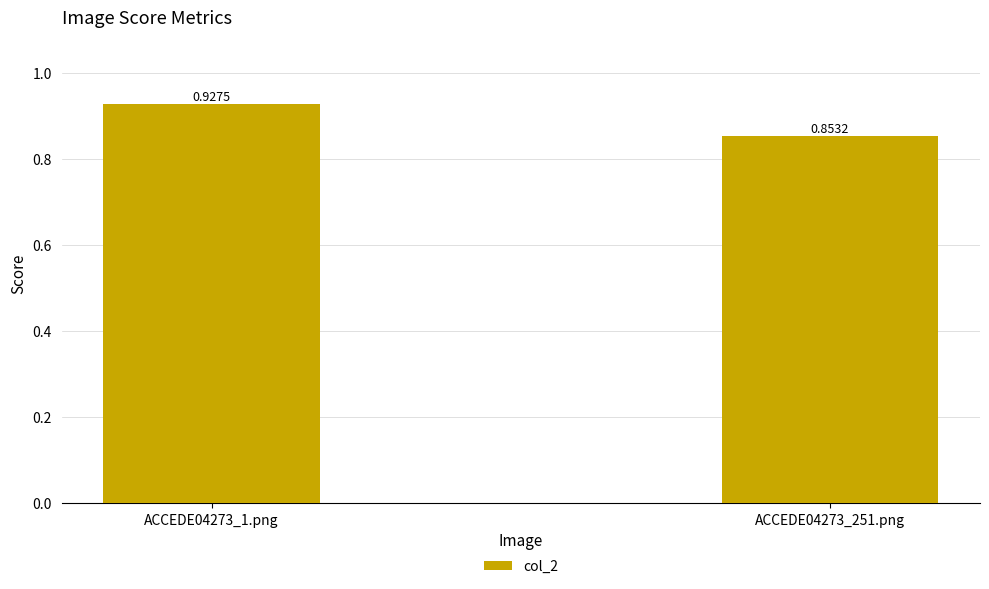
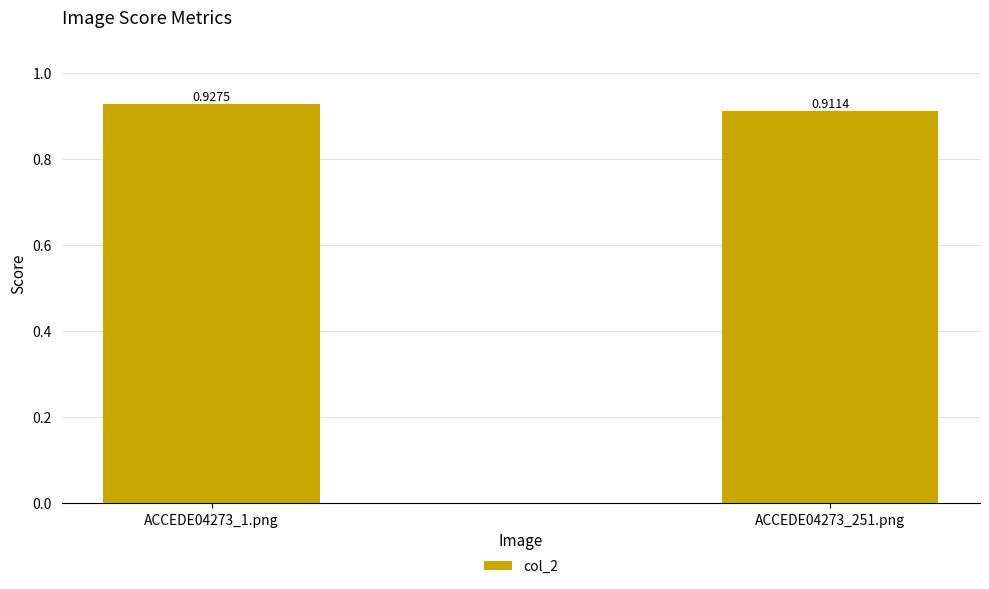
ACCEDE04273_251.png: 0.8532 -> 0.9114
